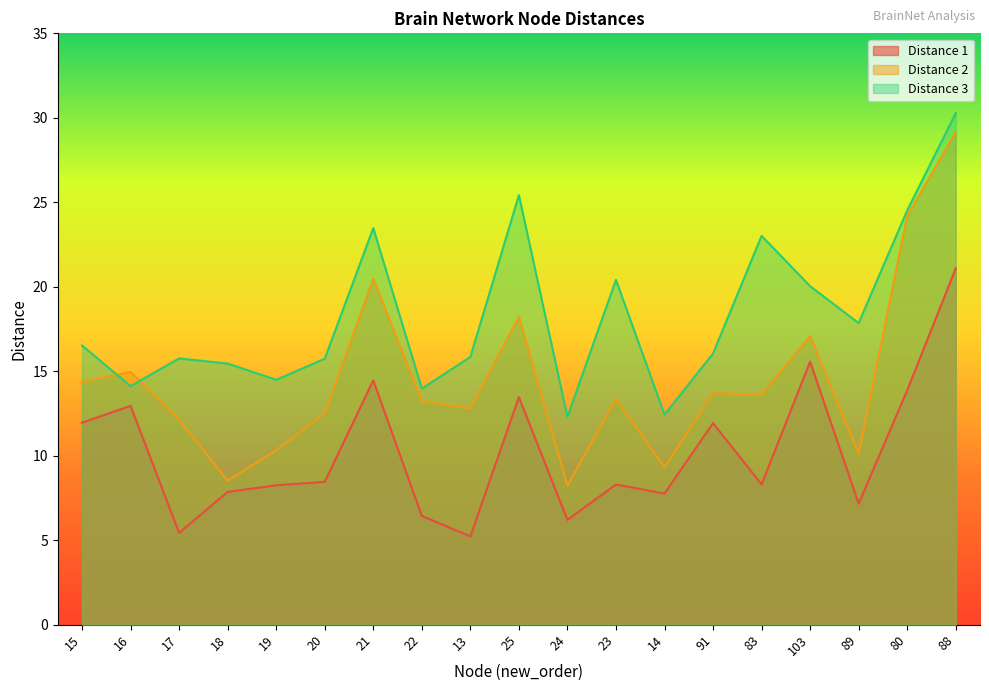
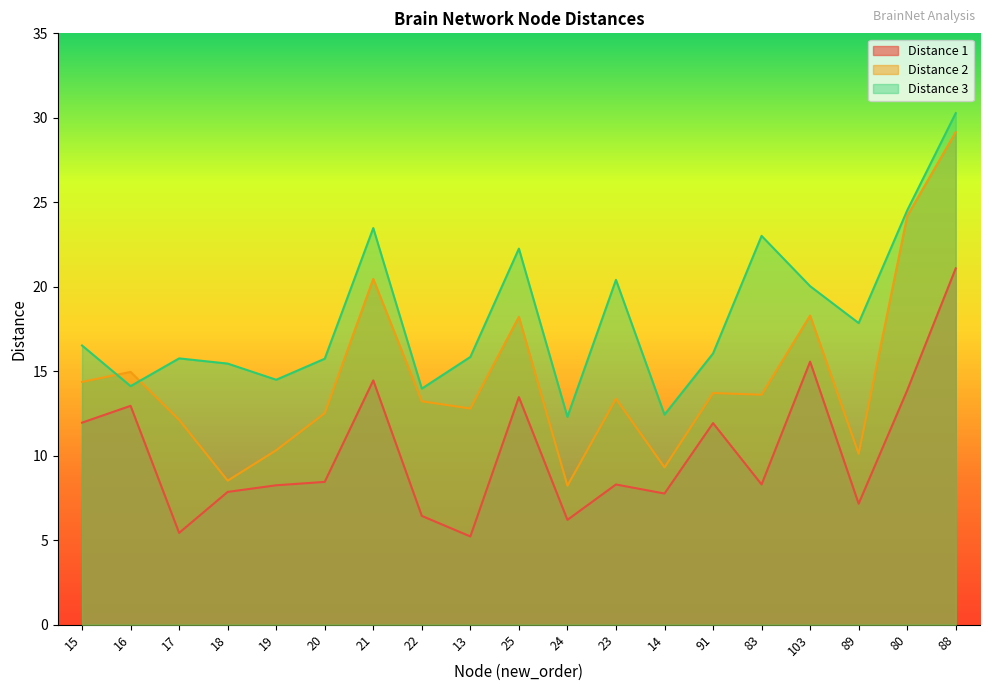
Distance 3, 25: 25.4 -> 22.3
Distance 2, 103: 17.1 -> 18.3
